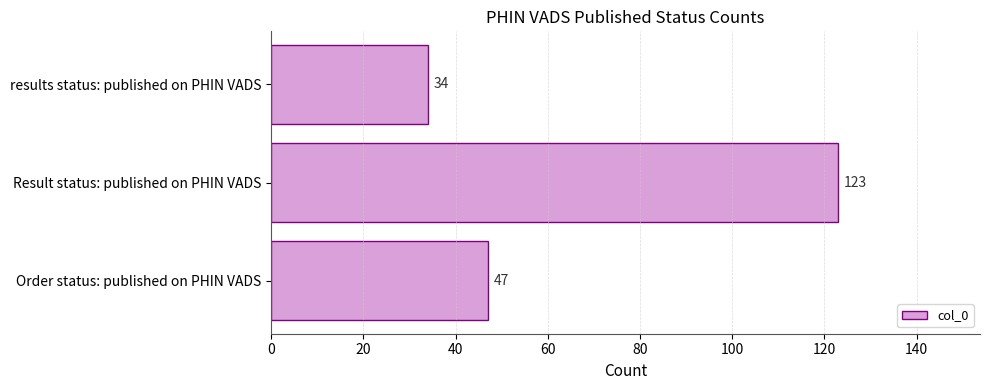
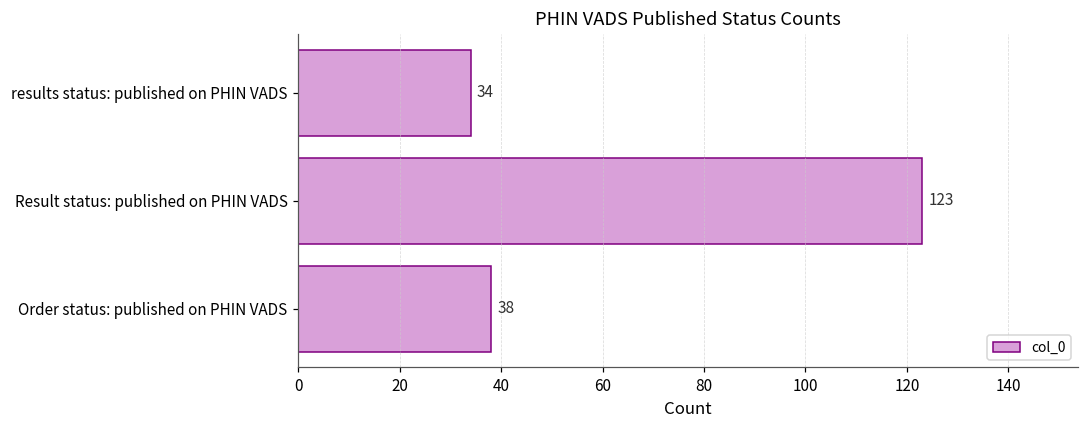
Order status: published on PHIN VADS: 47 -> 38
